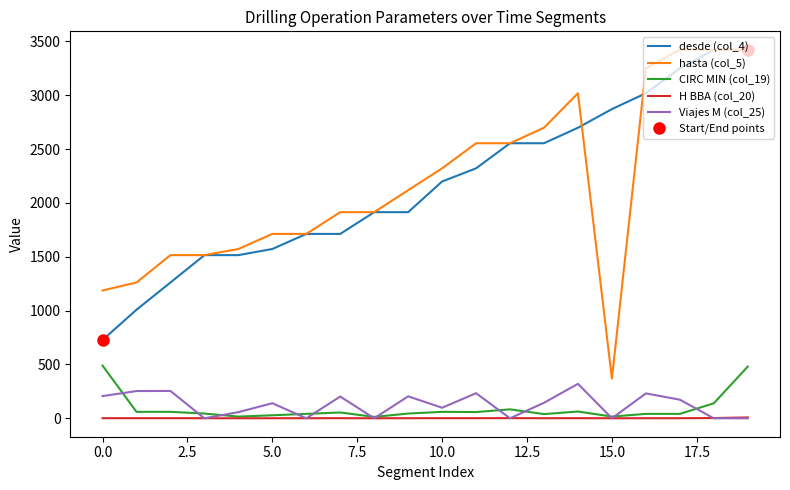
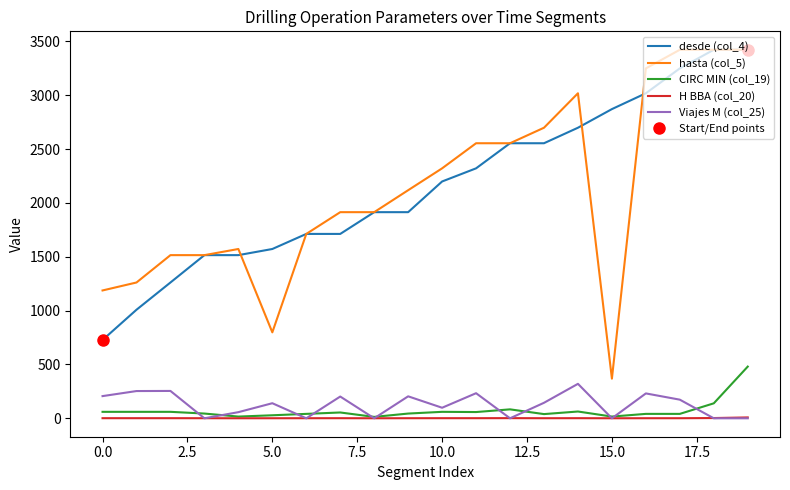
CIRC MIN (col_19), 0.0: 490 -> 60
hasta (col_5), 5.0: 1710 -> 800
